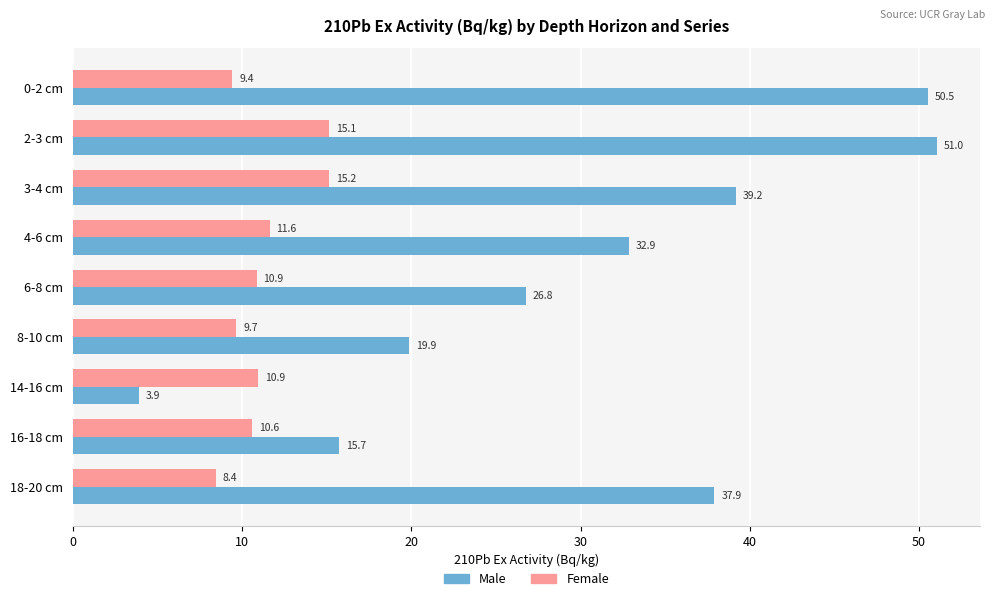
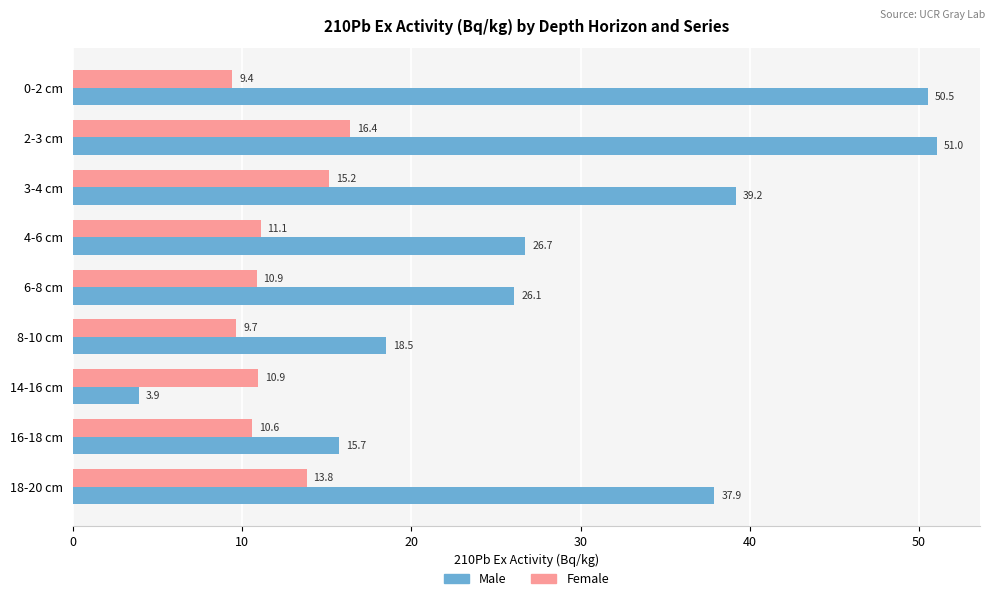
Female, 2-3 cm: 15.1 -> 16.4
Female, 4-6 cm: 11.6 -> 11.1
Male, 4-6 cm: 32.9 -> 26.7
Male, 6-8 cm: 26.8 -> 26.1
Male, 8-10 cm: 19.9 -> 18.5
Female, 18-20 cm: 8.4 -> 13.8
